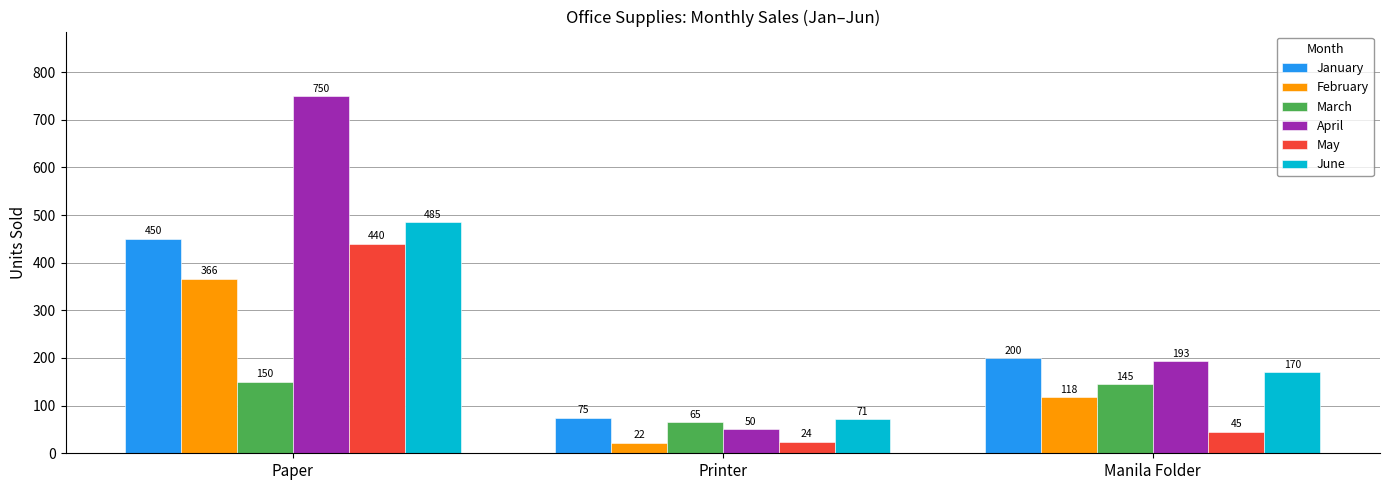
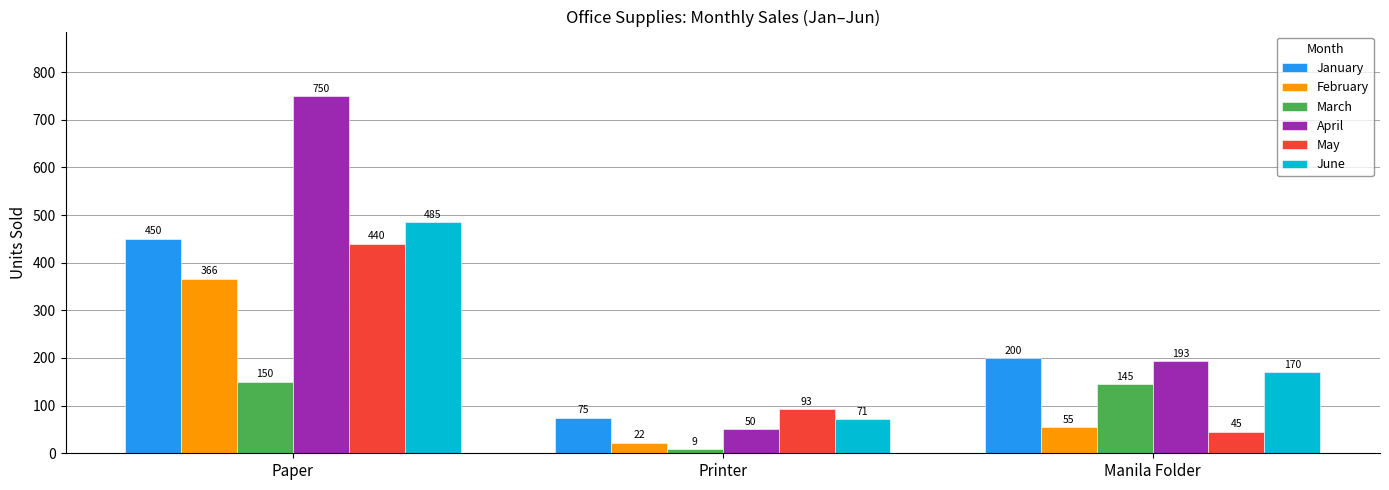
March, Printer: 65 -> 9
May, Printer: 24 -> 93
February, Manila Folder: 118 -> 55
